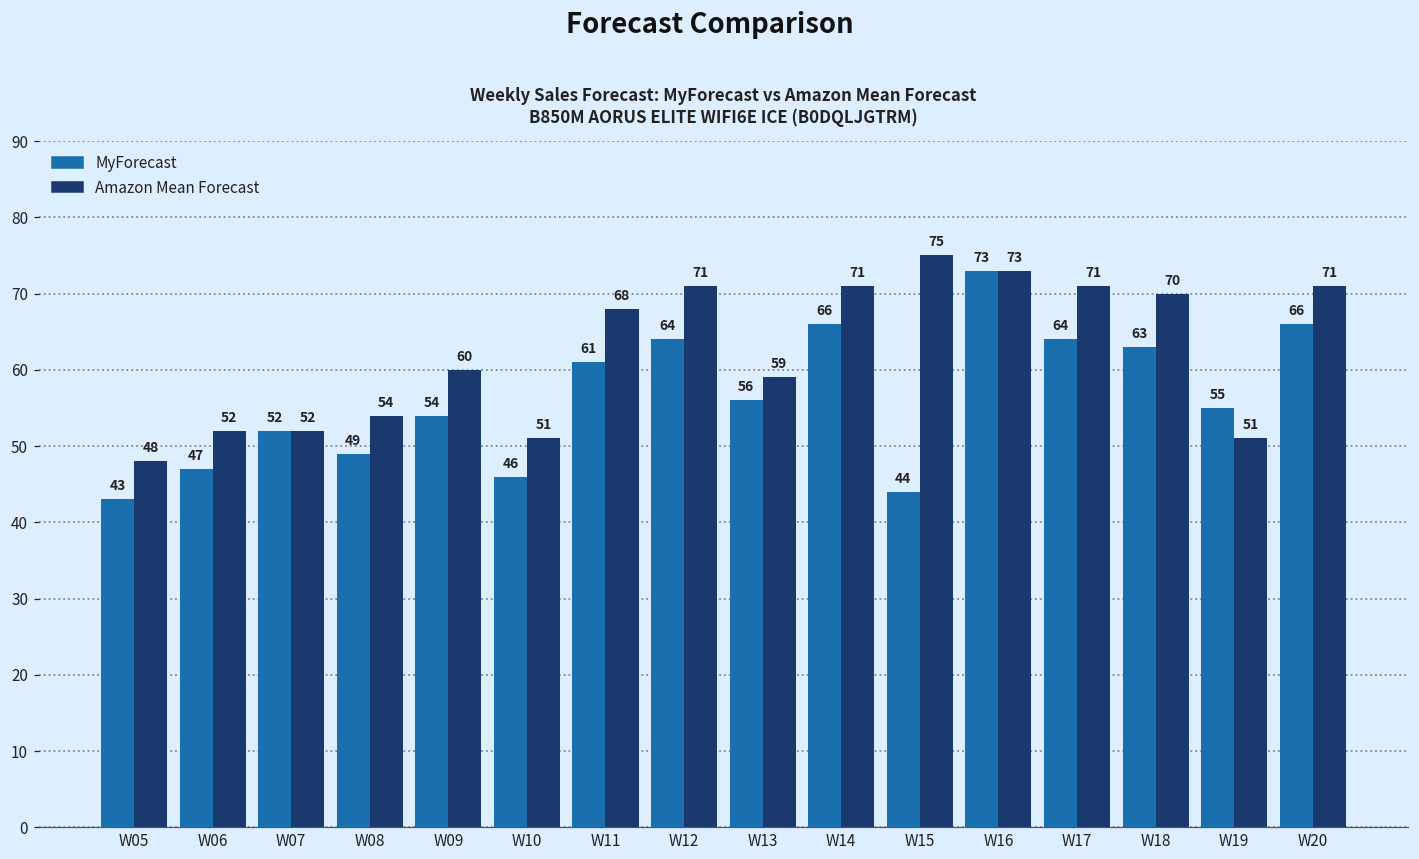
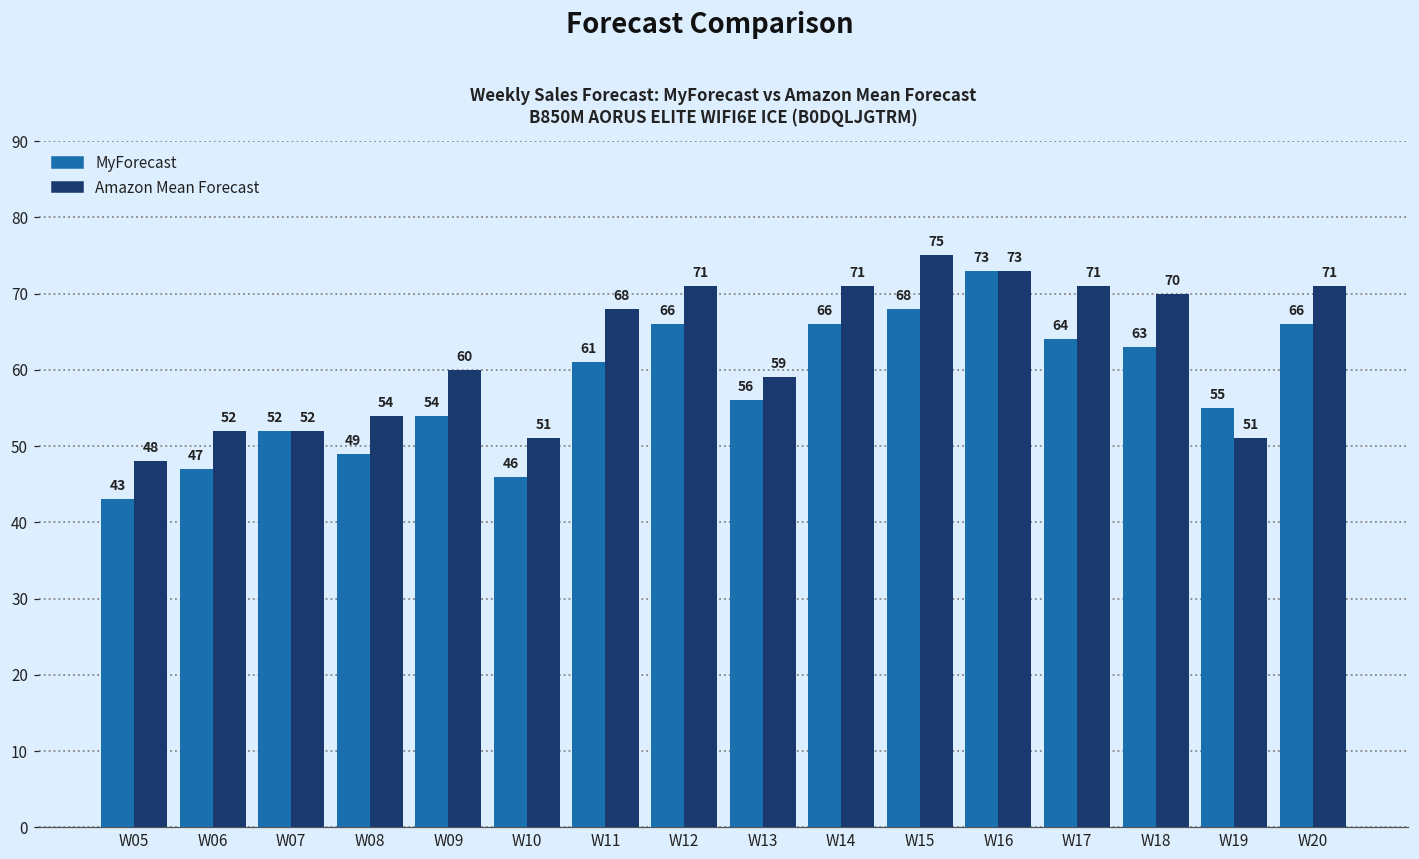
MyForecast, W12: 64 -> 66
MyForecast, W15: 44 -> 68
